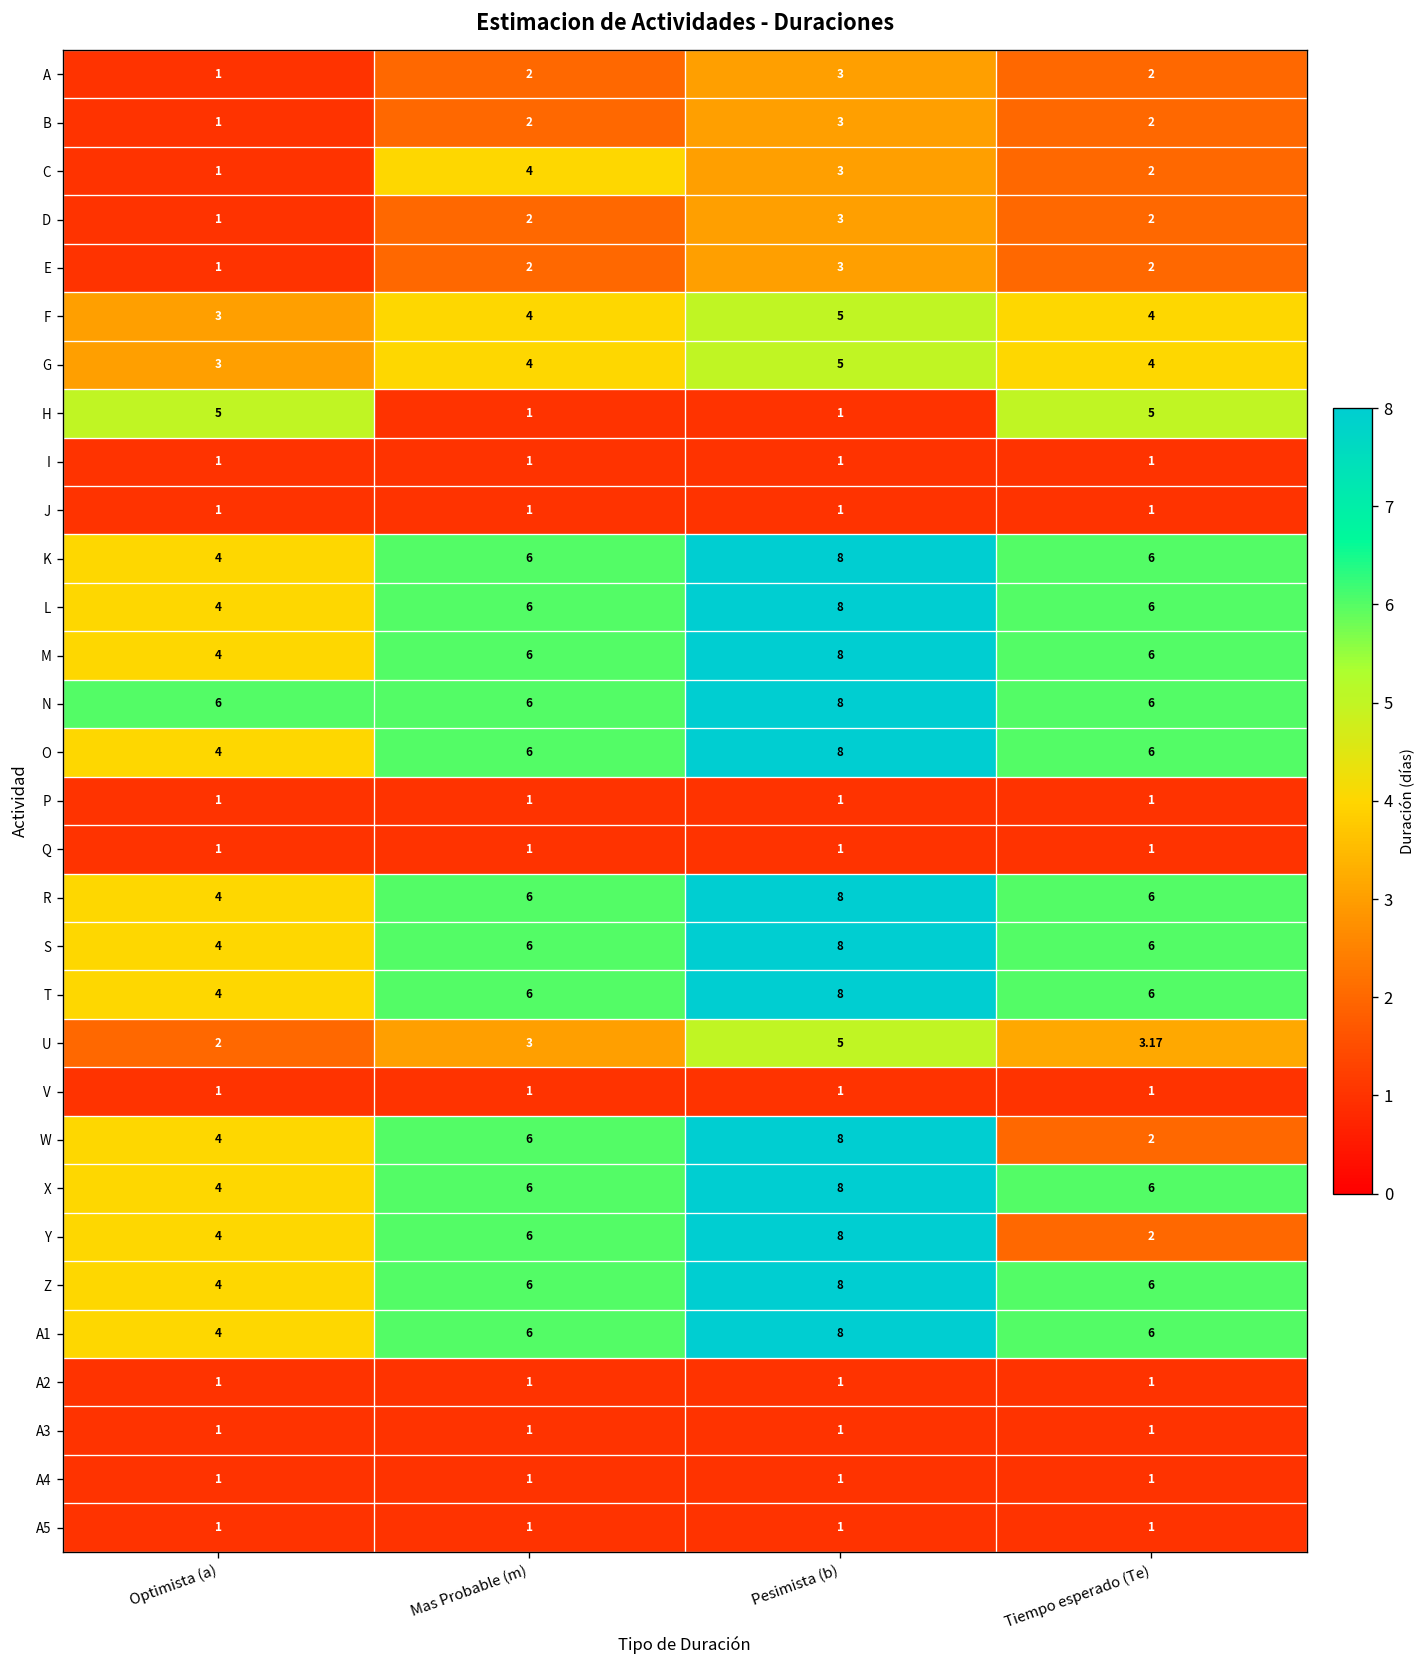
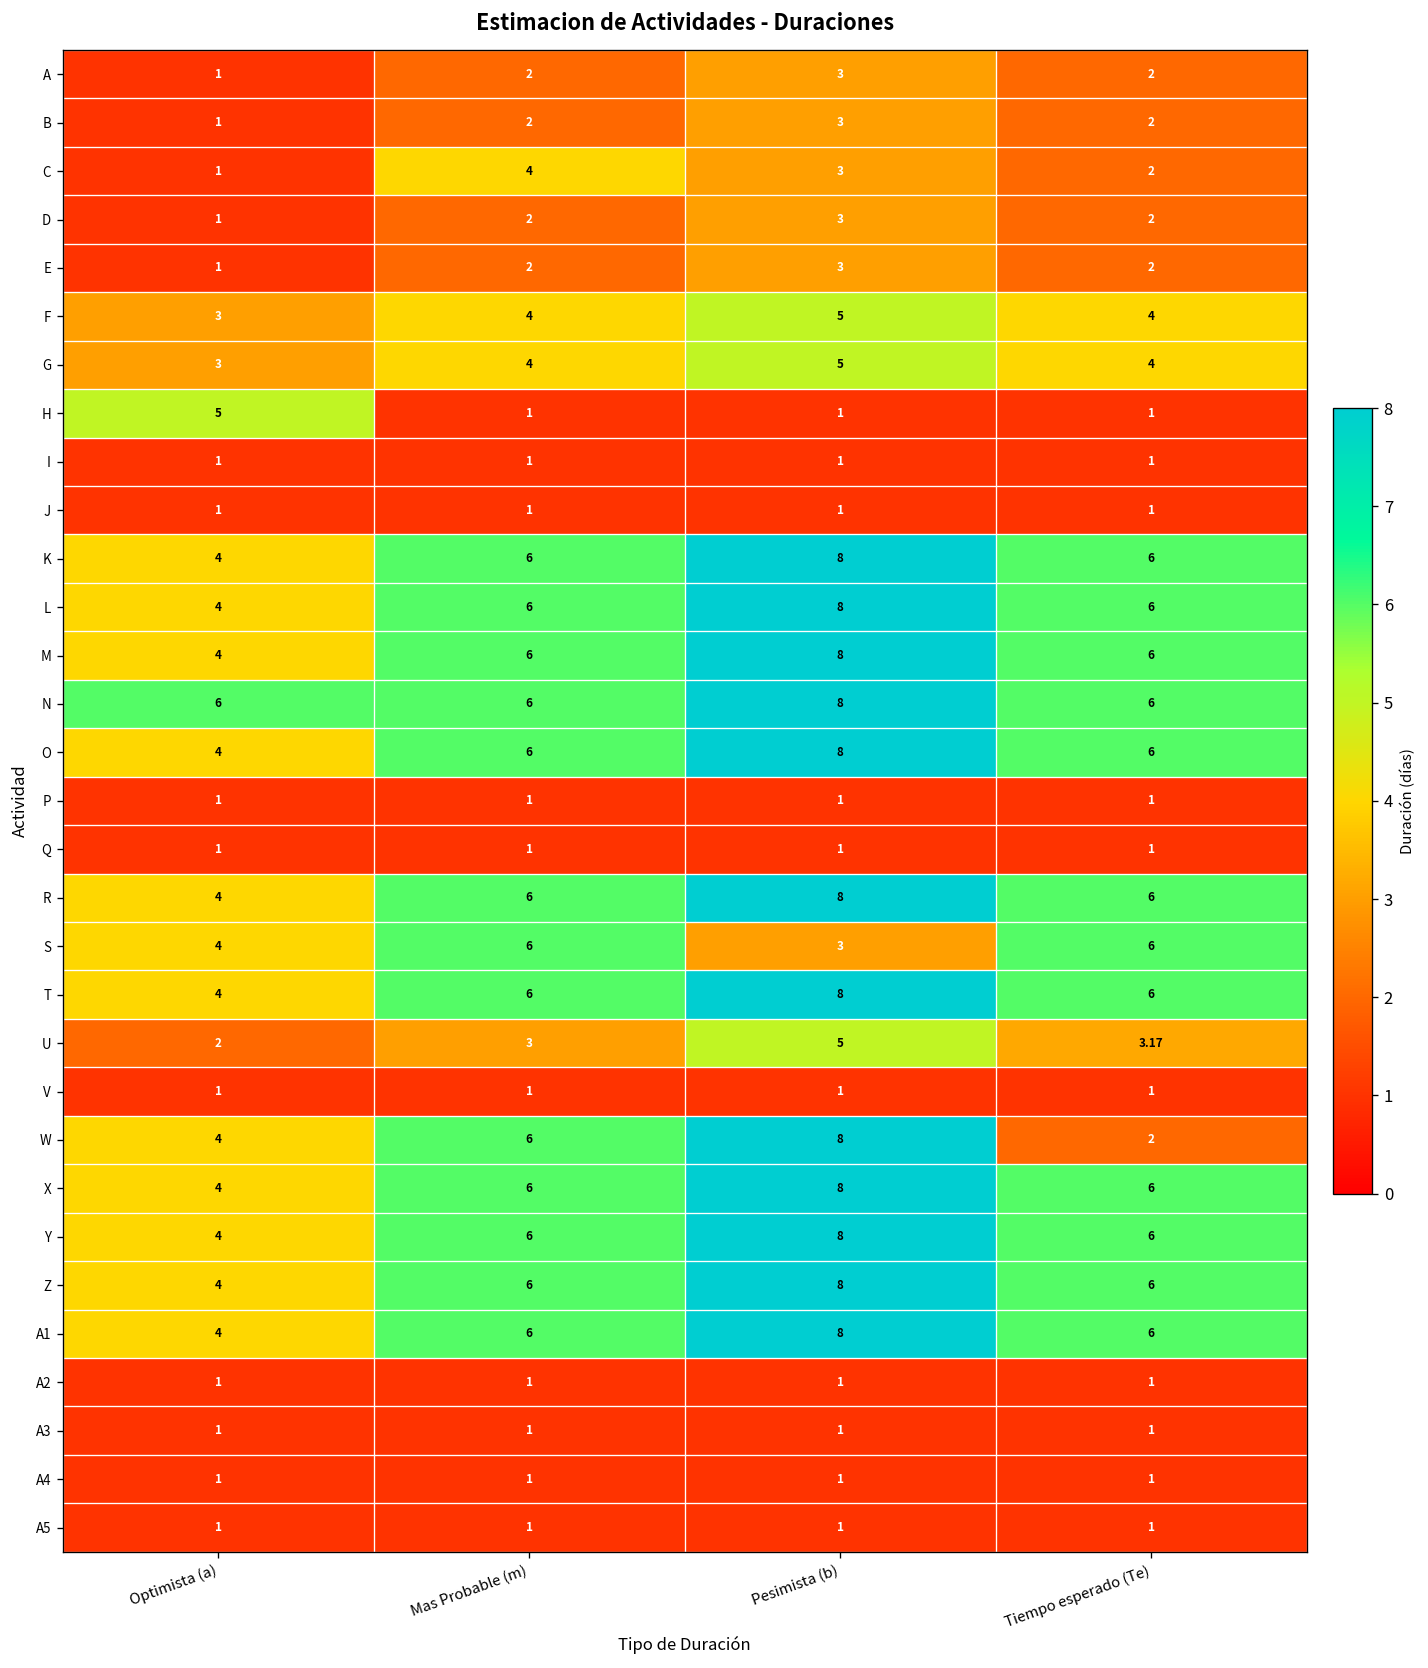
H, Tiempo esperado (Te): 5 -> 1
S, Pesimista (b): 8 -> 3
Y, Tiempo esperado (Te): 2 -> 6
